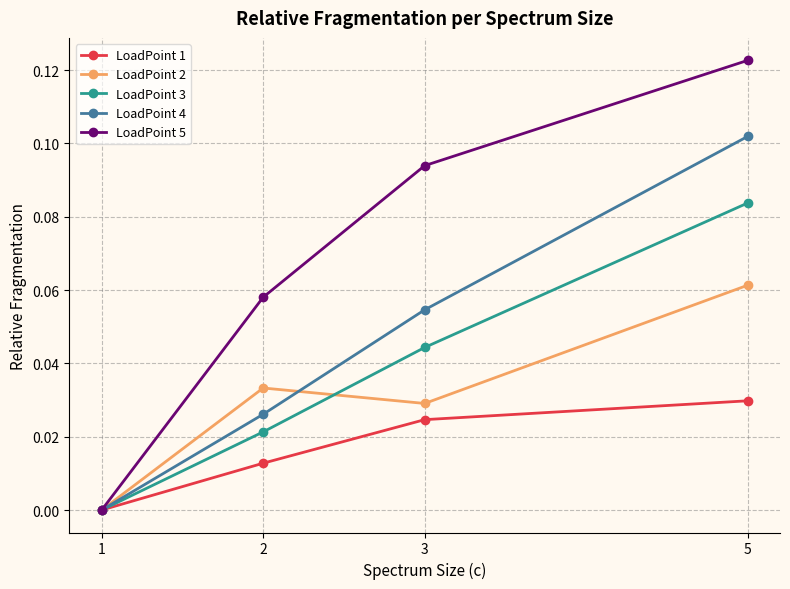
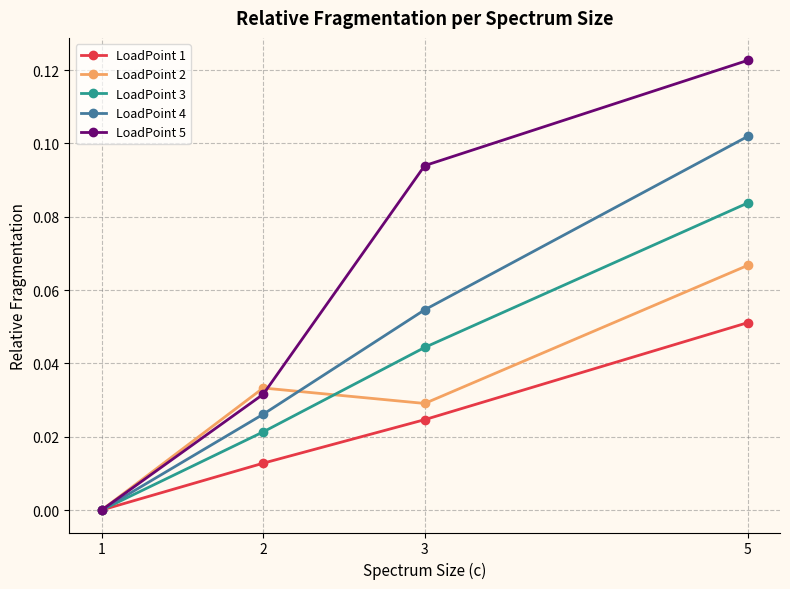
LoadPoint 5, 2: 0.058 -> 0.032
LoadPoint 1, 5: 0.030 -> 0.051
LoadPoint 2, 5: 0.061 -> 0.067
